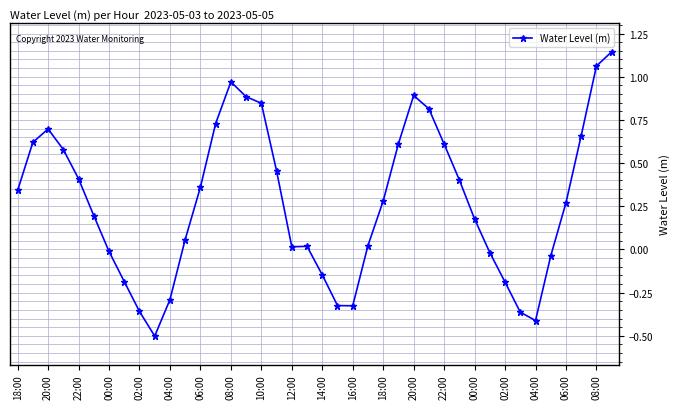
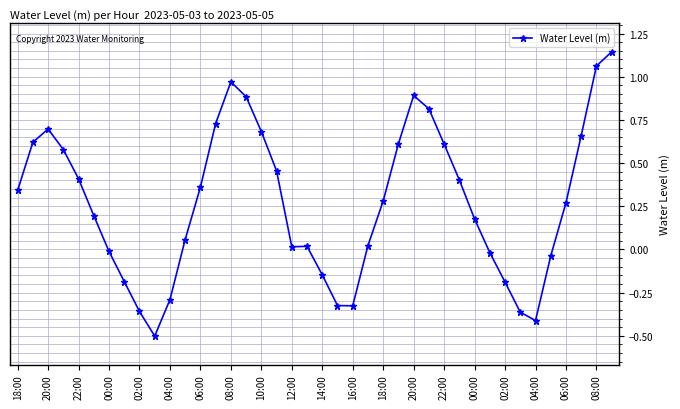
10:00: 0.85 -> 0.68
